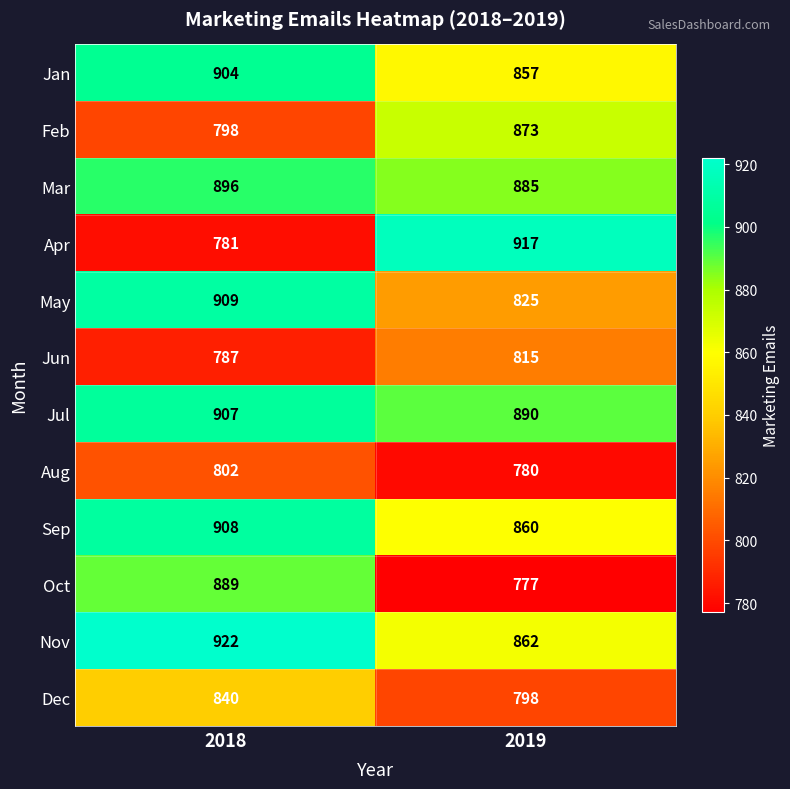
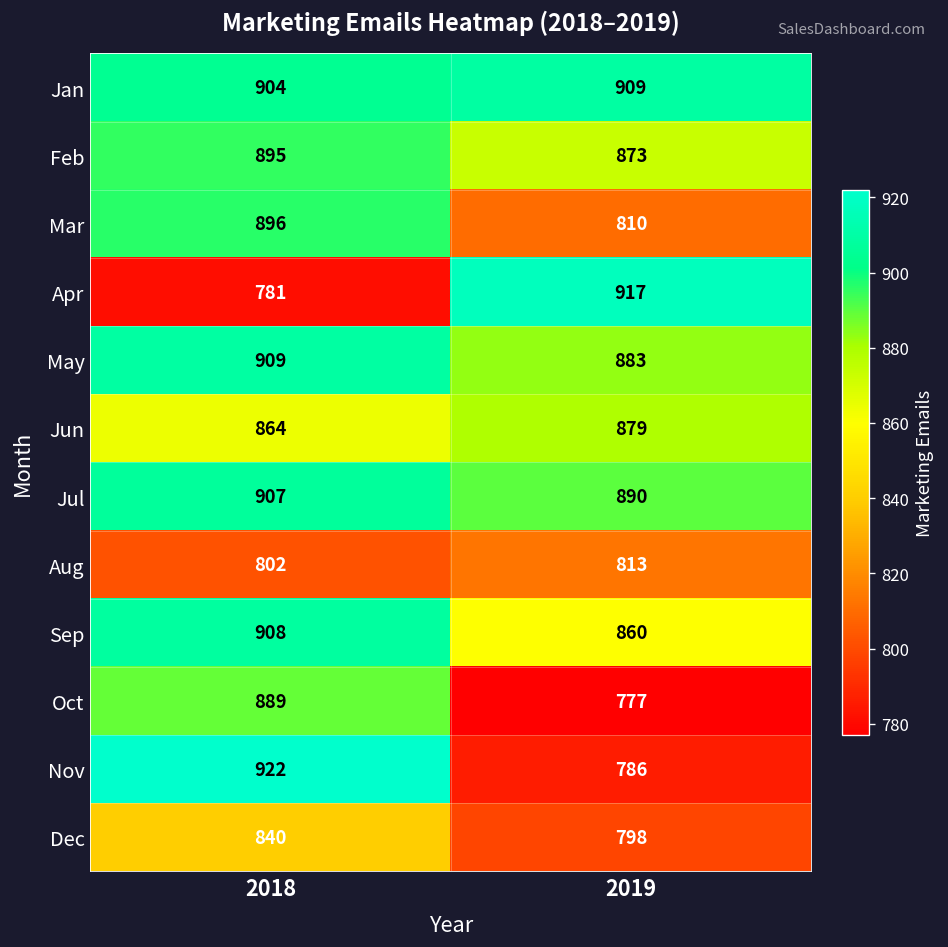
Jan, 2019: 857 -> 909
Feb, 2018: 798 -> 895
Mar, 2019: 885 -> 810
May, 2019: 825 -> 883
Jun, 2018: 787 -> 864
Jun, 2019: 815 -> 879
Aug, 2019: 780 -> 813
Nov, 2019: 862 -> 786
